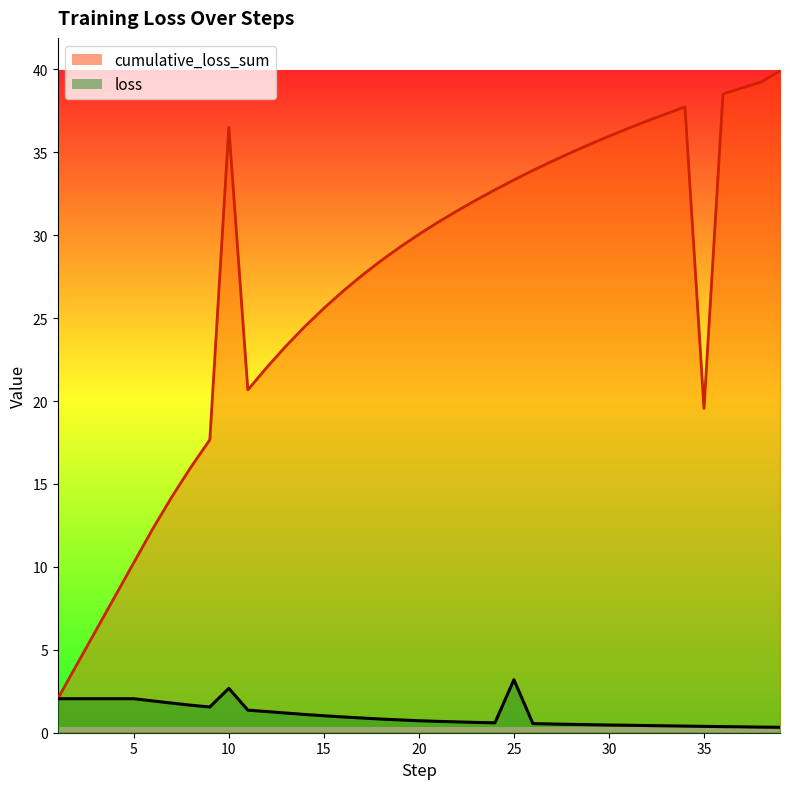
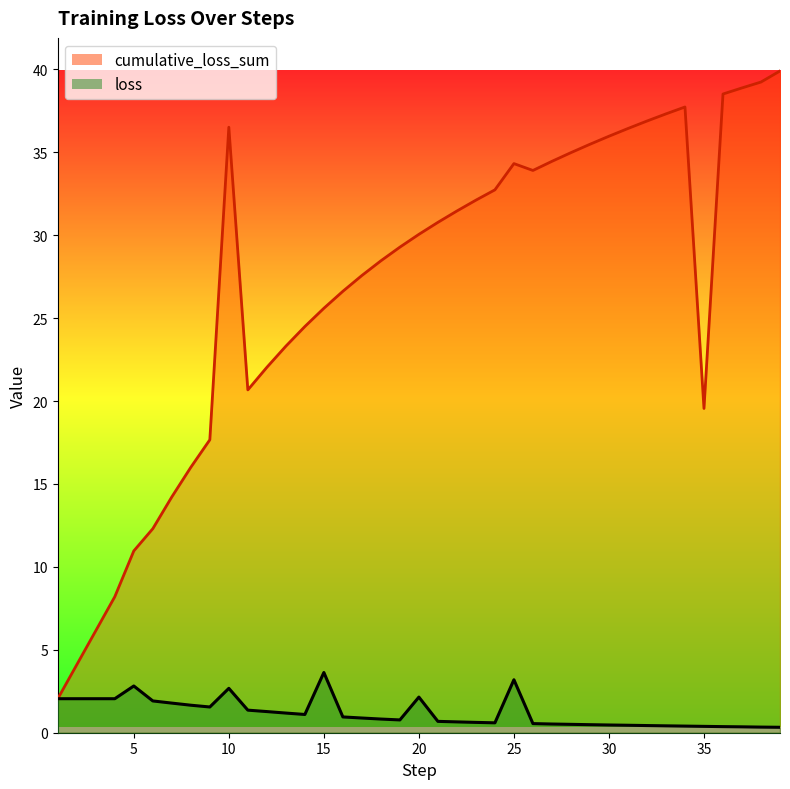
cumulative_loss_sum, 5: 10.3 -> 11.0
loss, 5: 2.1 -> 2.8
loss, 15: 1.0 -> 3.6
loss, 20: 0.7 -> 2.1
cumulative_loss_sum, 25: 33.3 -> 34.3
